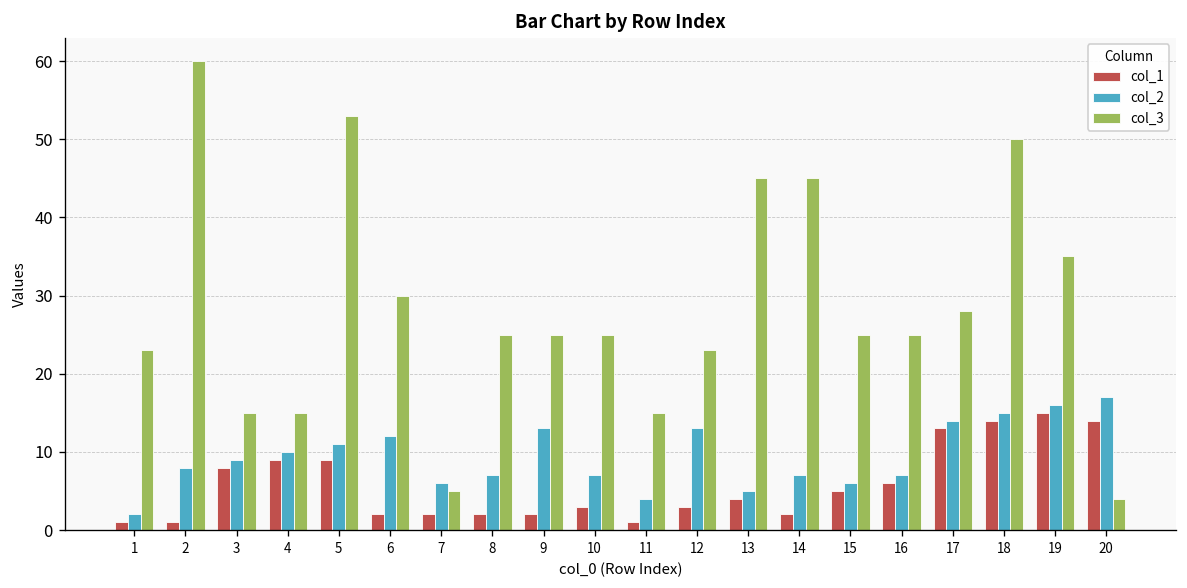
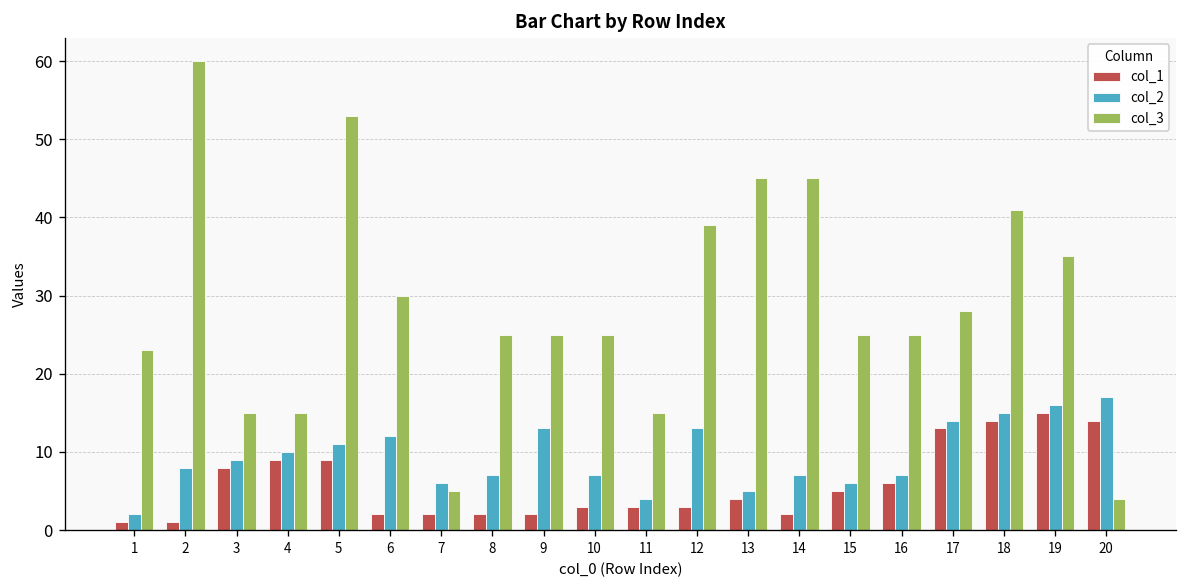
col_1, 11: 1 -> 3
col_3, 12: 23 -> 39
col_3, 18: 50 -> 41
